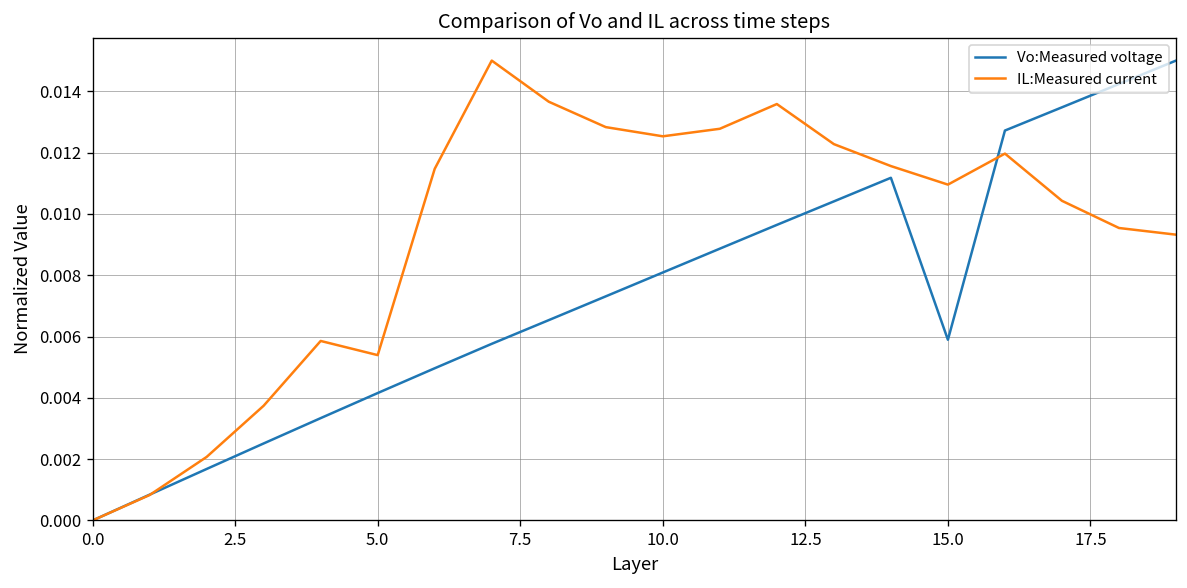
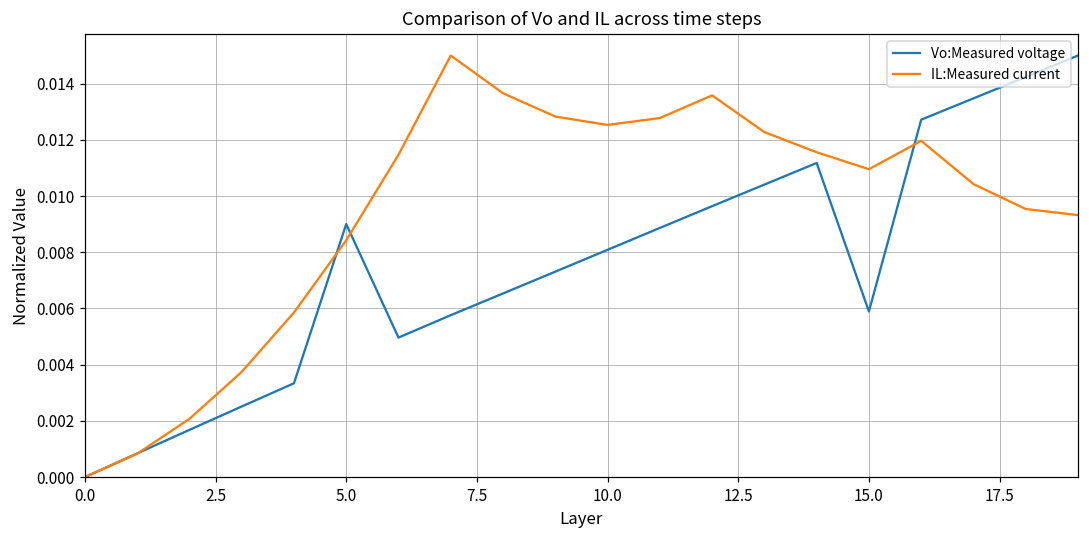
Vo:Measured voltage, 5.0: 0.0042 -> 0.0090
IL:Measured current, 5.0: 0.0054 -> 0.0084
